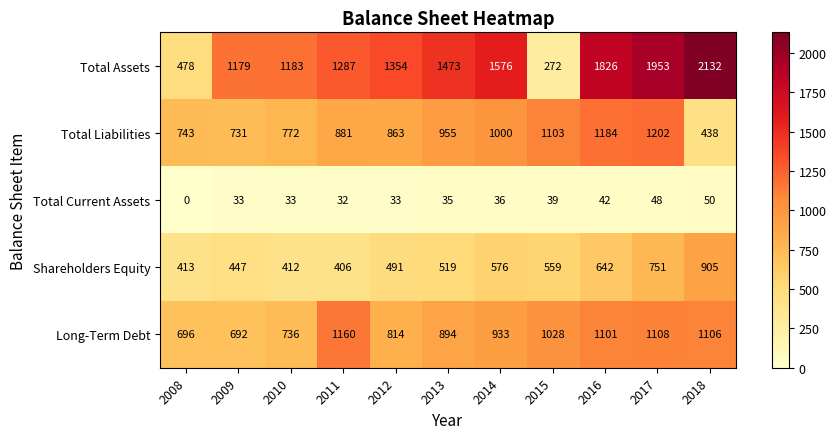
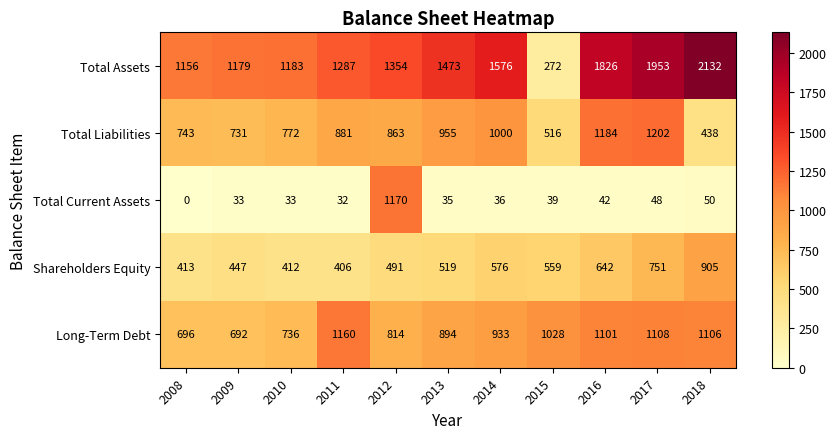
Total Assets, 2008: 478 -> 1156
Total Liabilities, 2015: 1103 -> 516
Total Current Assets, 2012: 33 -> 1170
